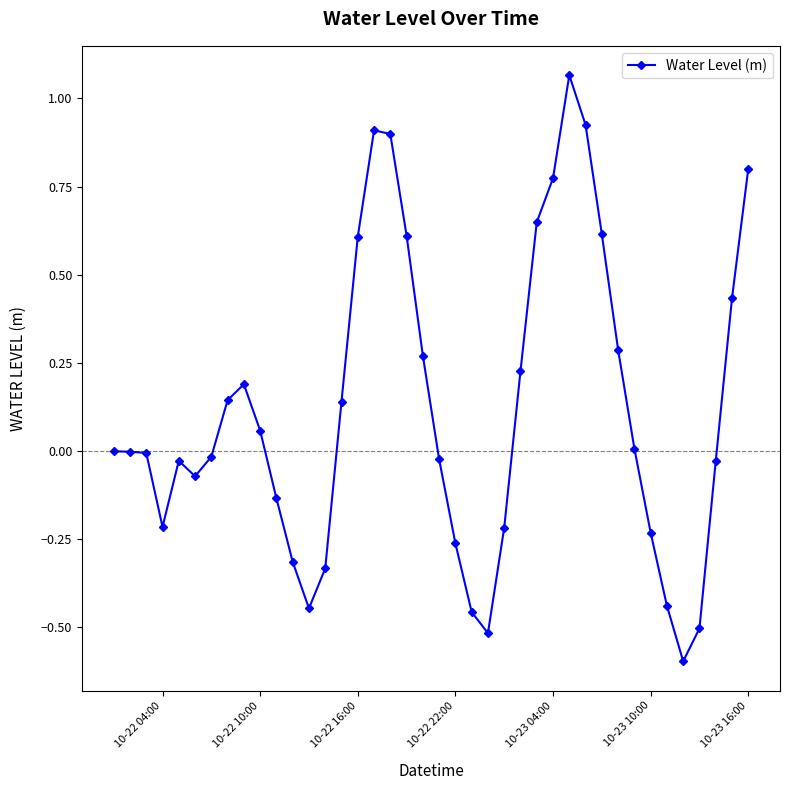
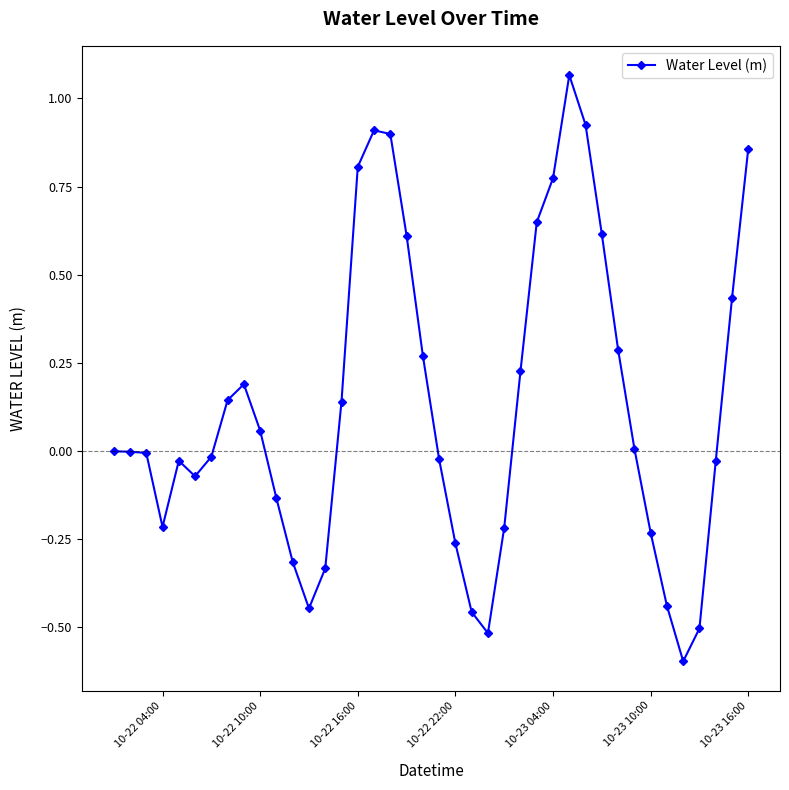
10-22 16:00: 0.61 -> 0.81
10-23 16:00: 0.80 -> 0.86
